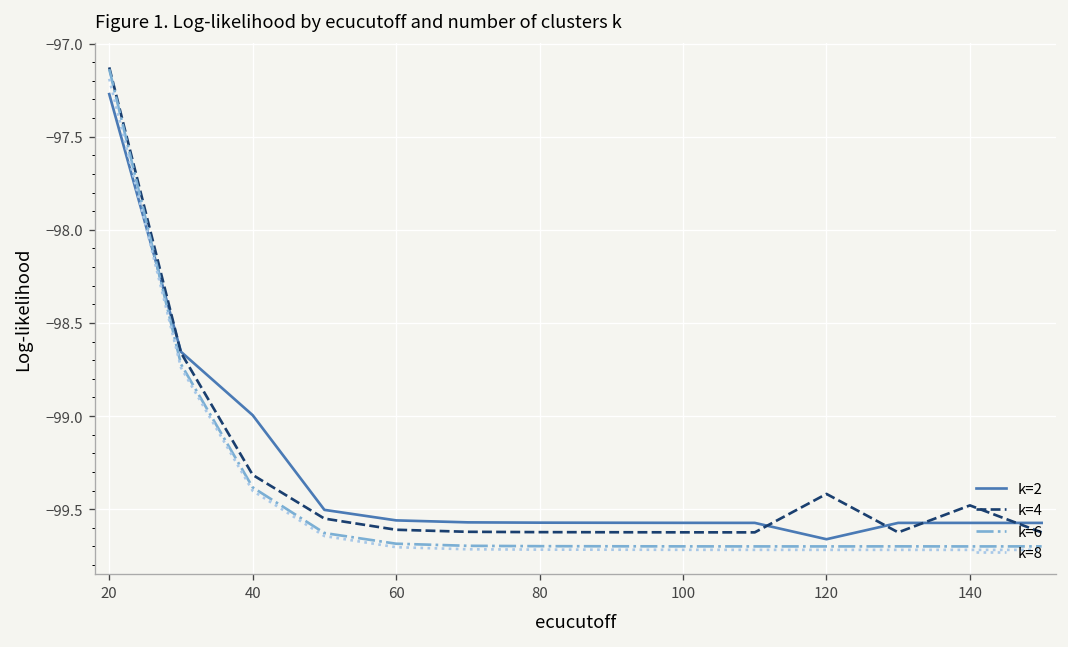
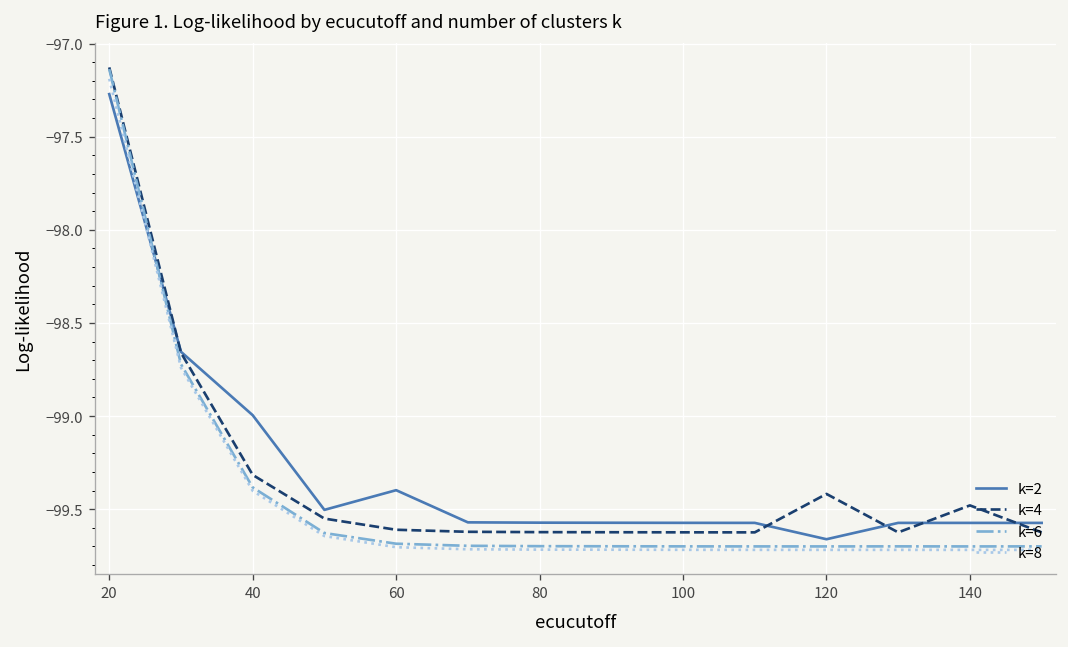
k=2, 60: -99.56 -> -99.40
